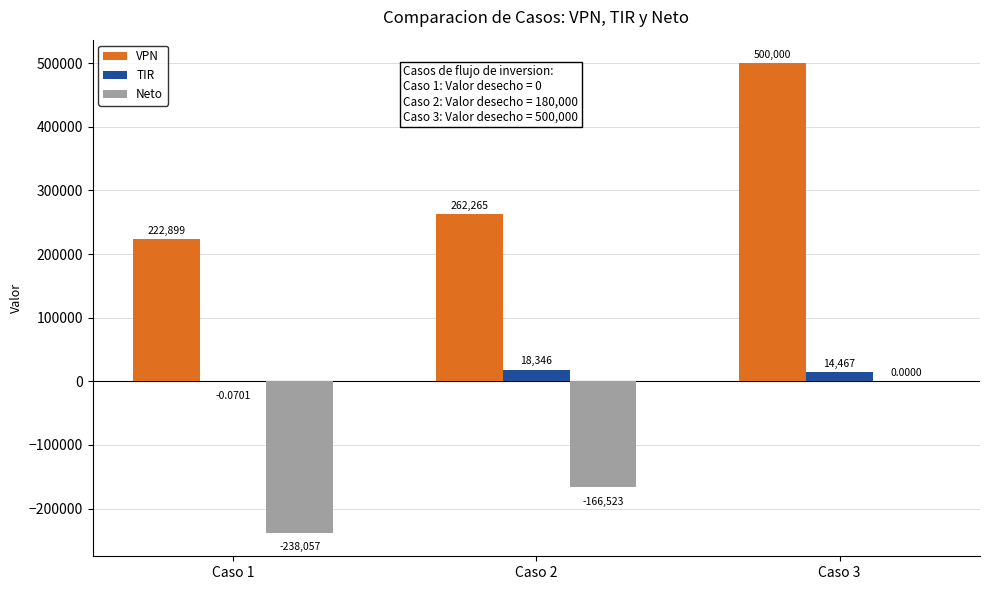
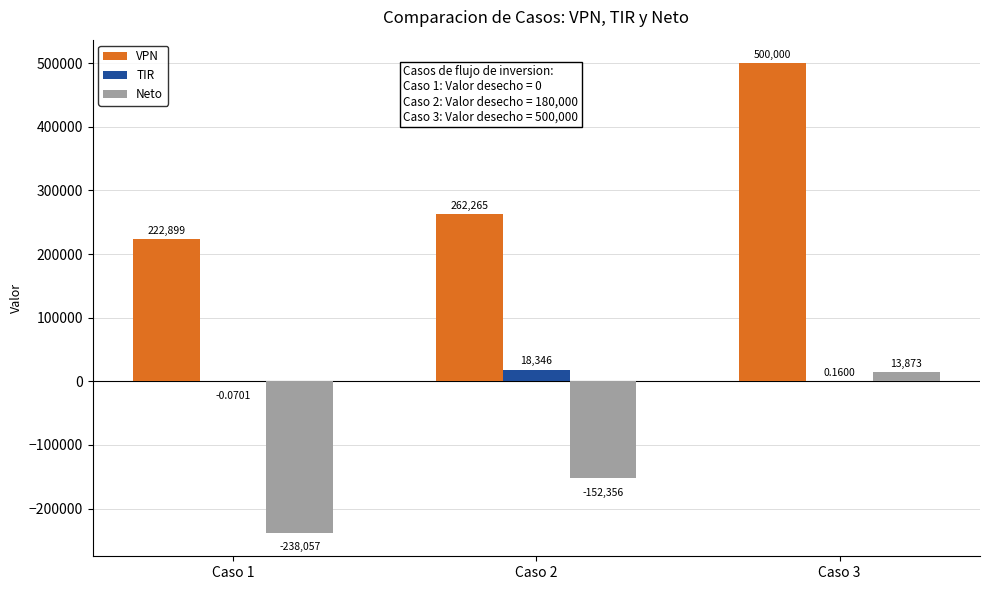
Neto, Caso 2: -166,523 -> -152,356
TIR, Caso 3: 14,467 -> 0.1600
Neto, Caso 3: 0.0000 -> 13,873
